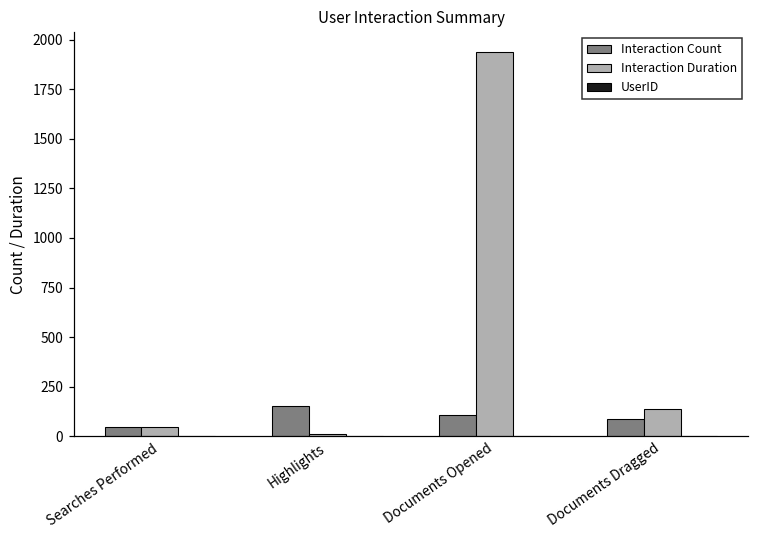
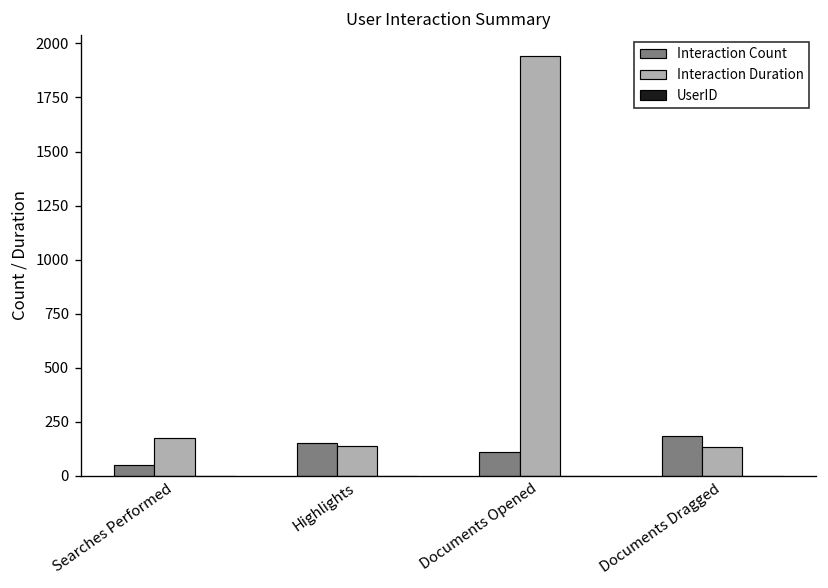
Interaction Duration, Searches Performed: 50 -> 170
Interaction Duration, Highlights: 10 -> 140
Interaction Count, Documents Dragged: 90 -> 190
